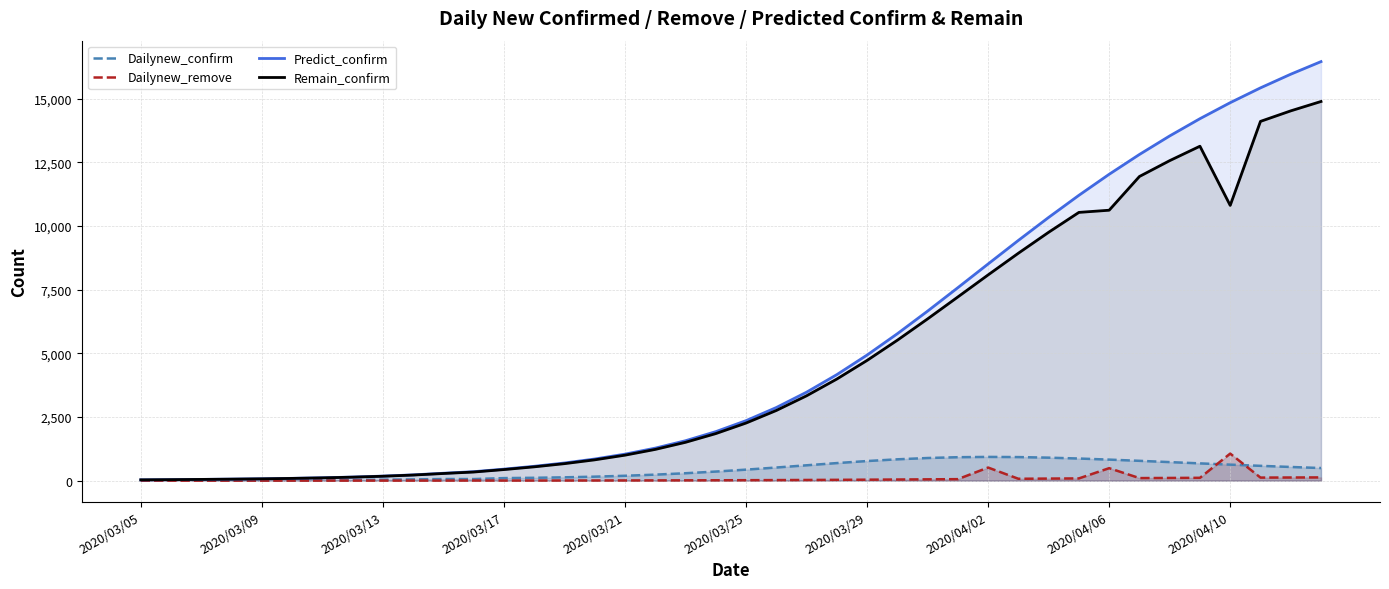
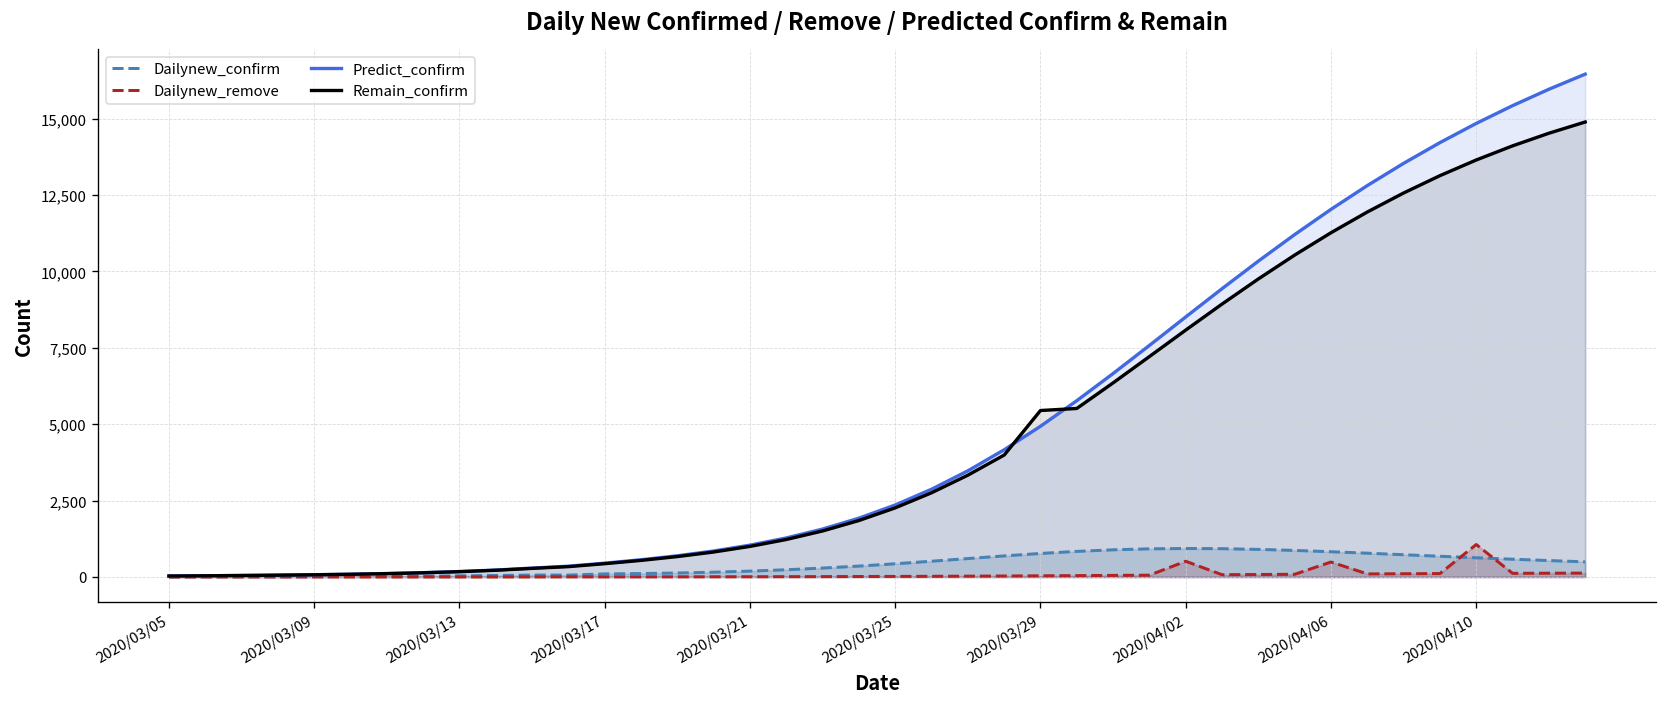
Remain_confirm, 2020/03/29: 4,700 -> 5,400
Remain_confirm, 2020/04/06: 10,600 -> 11,300
Remain_confirm, 2020/04/10: 10,800 -> 13,600
